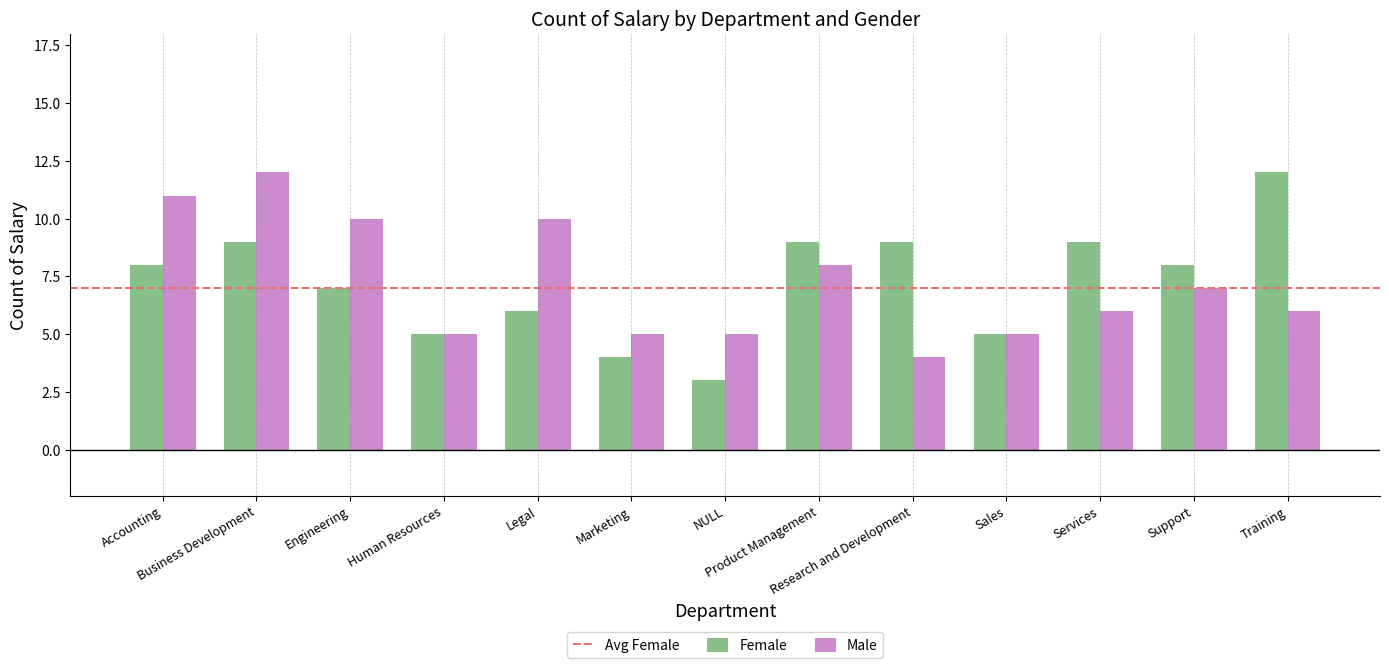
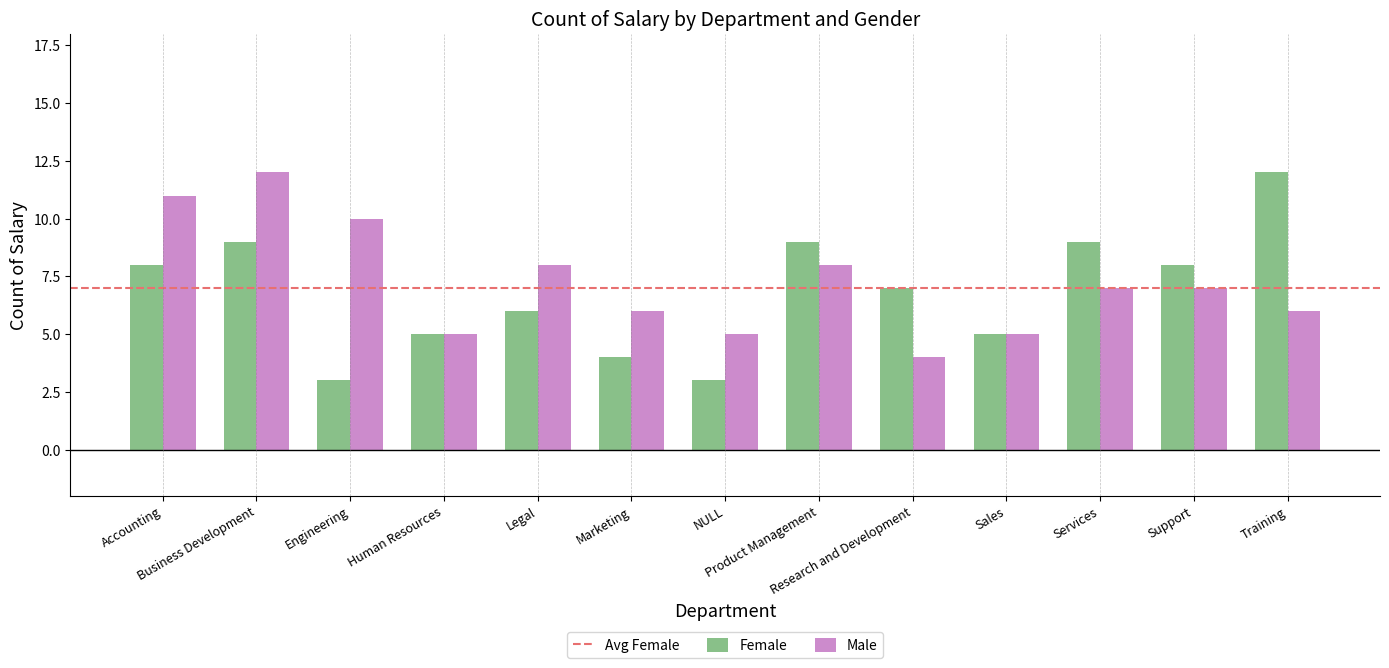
Female, Engineering: 7 -> 3
Male, Legal: 10 -> 8
Male, Marketing: 5 -> 6
Female, Research and Development: 9 -> 7
Male, Services: 6 -> 7
